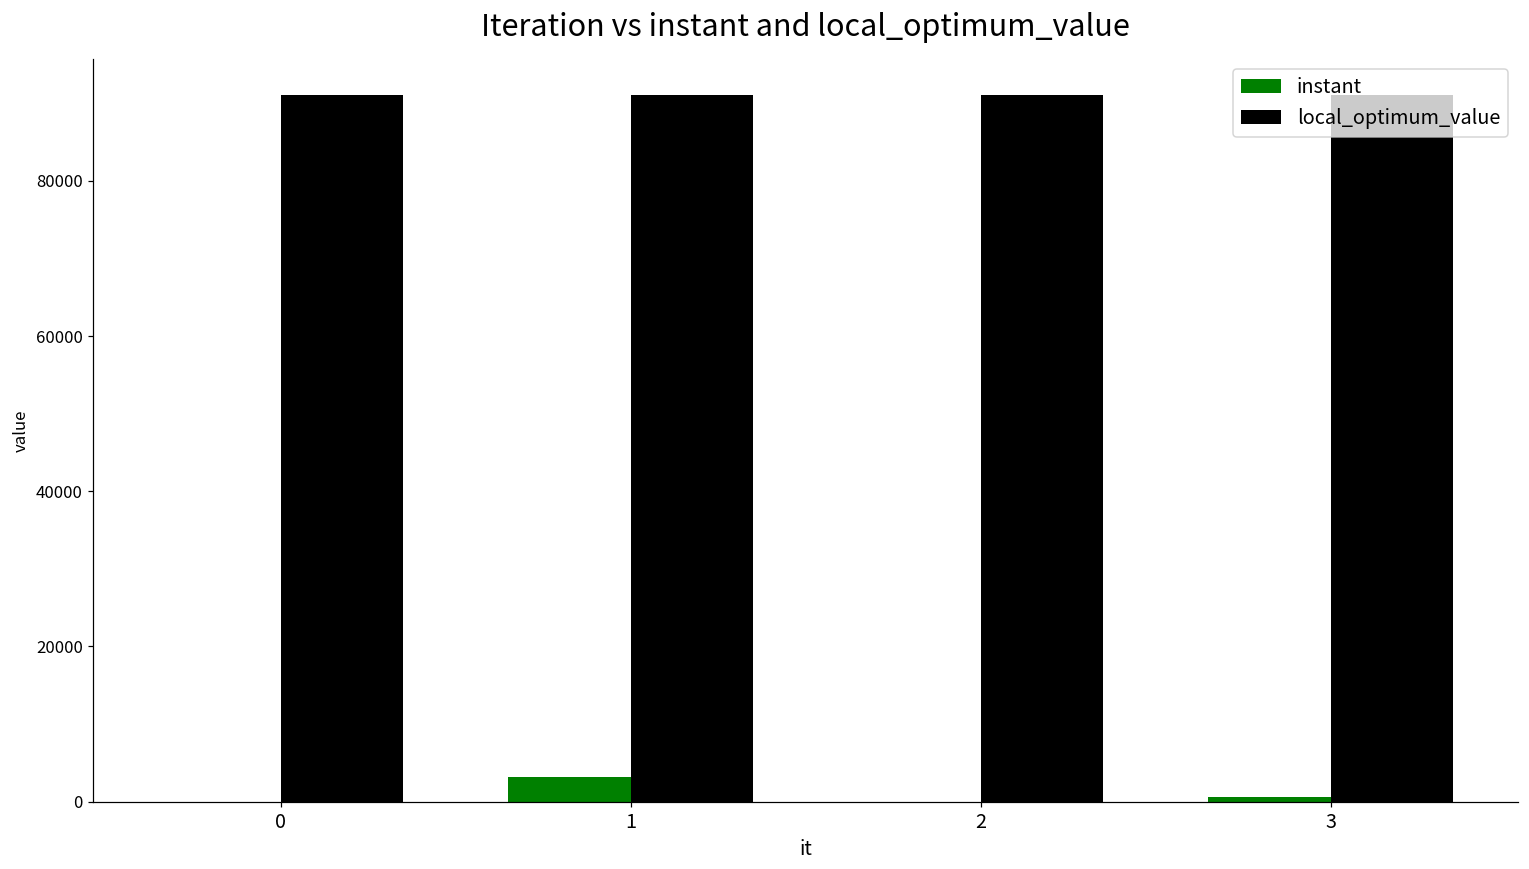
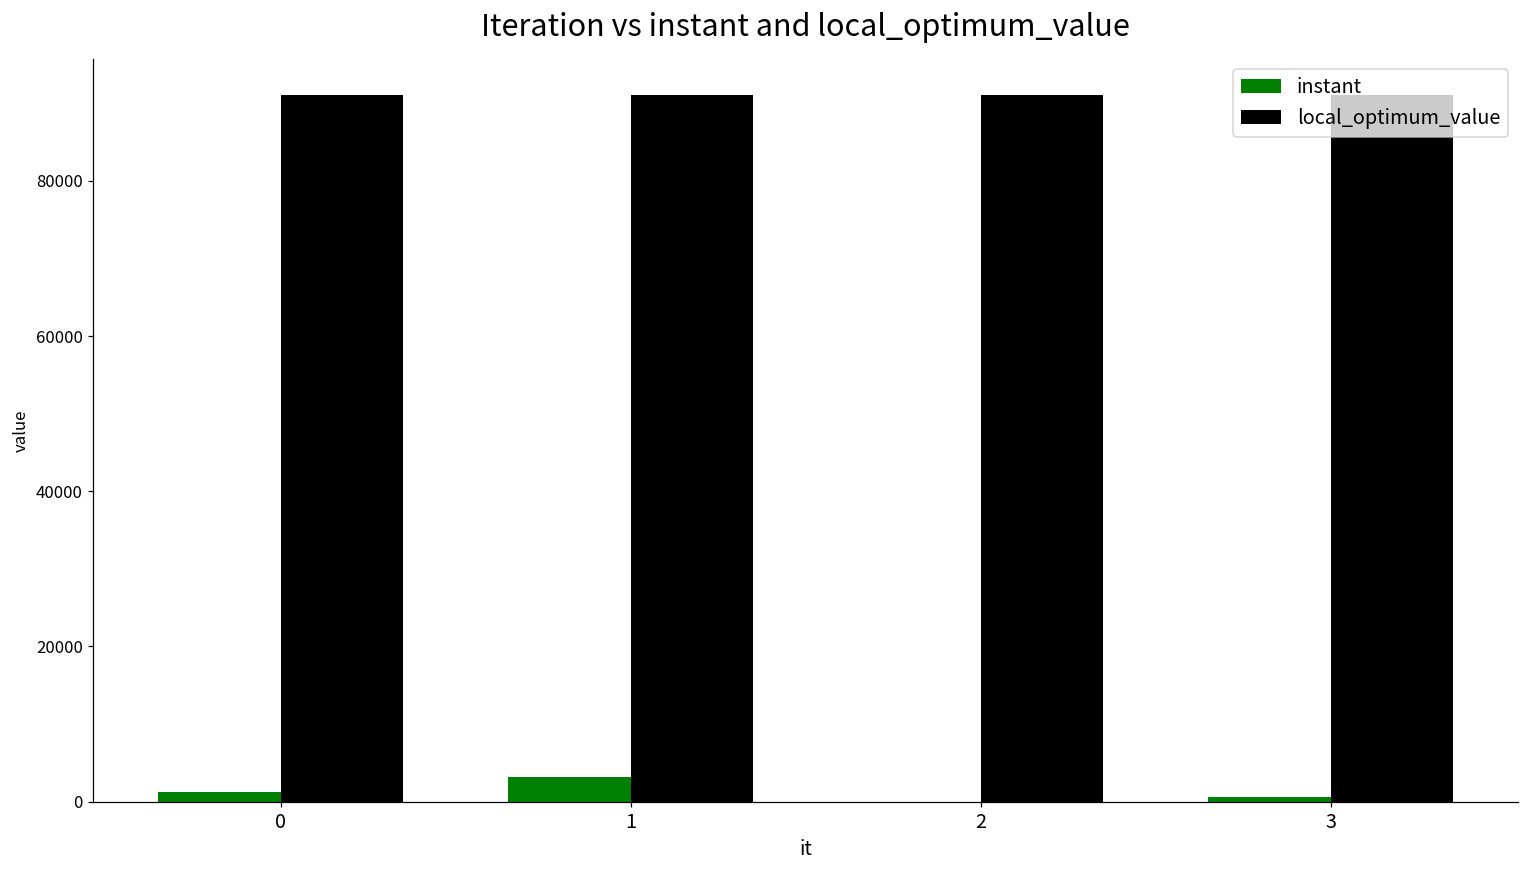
instant, 0: 0 -> 1000
